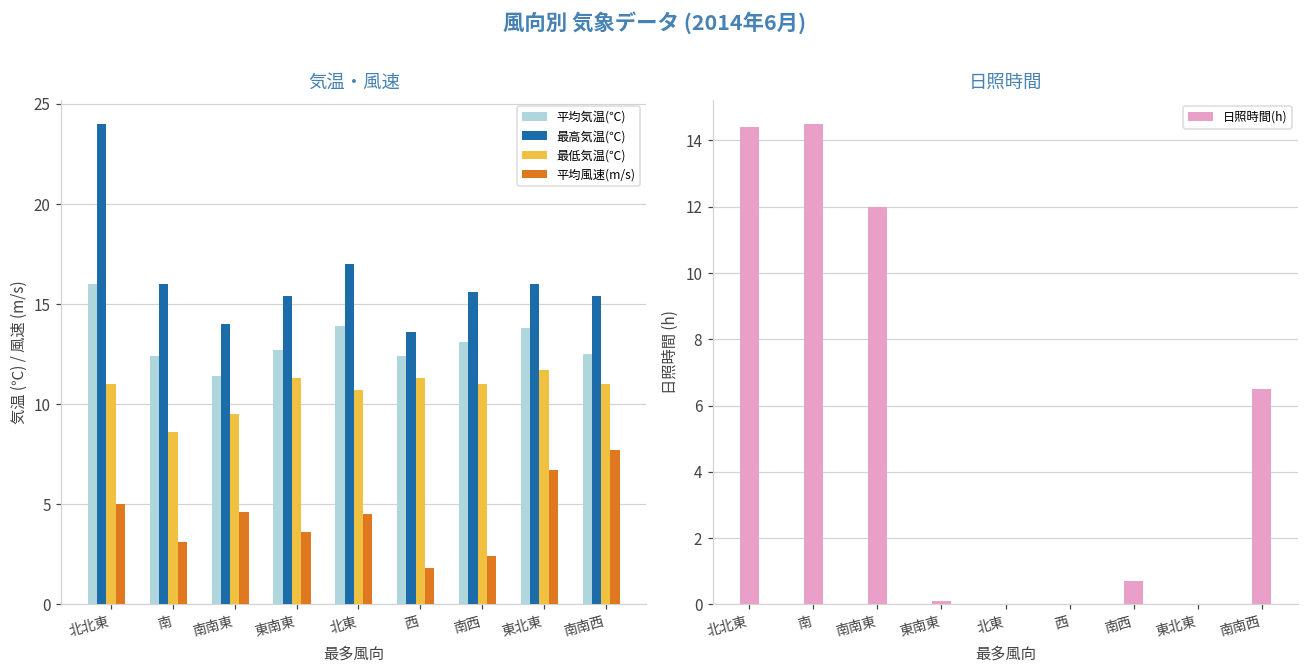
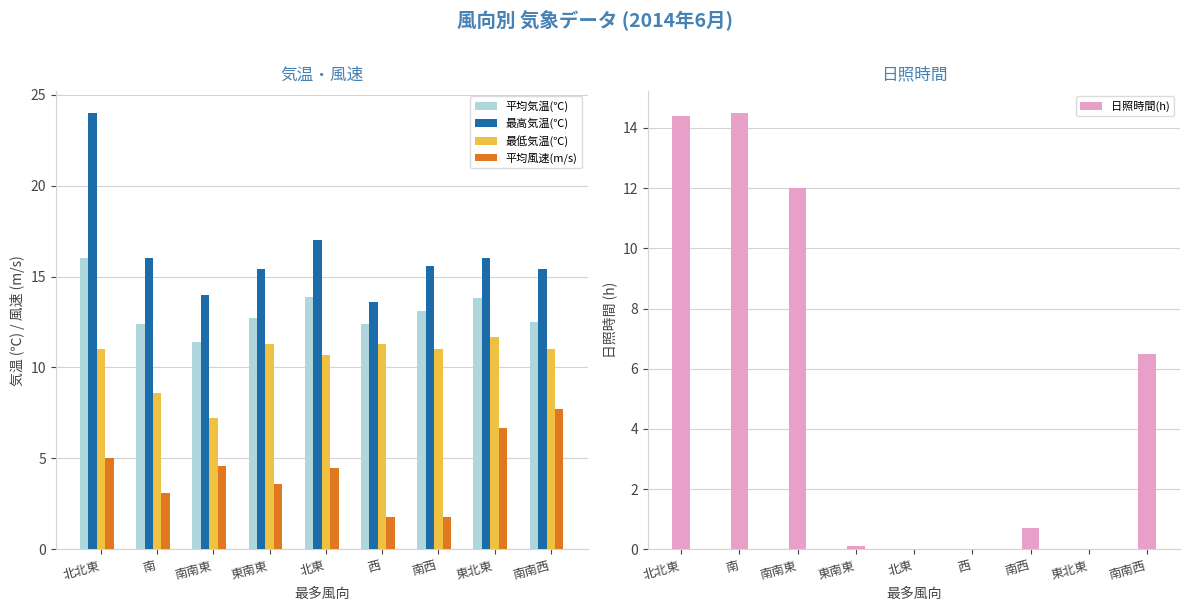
気温・風速, 最低気温(℃), 南南東: 9.5 -> 7.2
気温・風速, 平均風速(m/s), 南西: 2.4 -> 1.8
